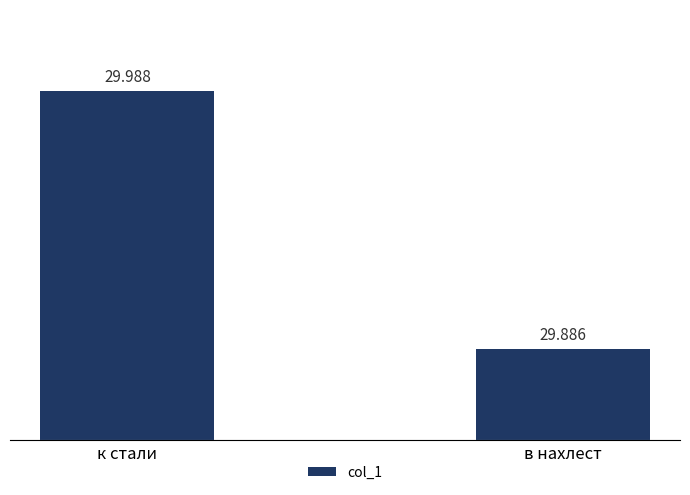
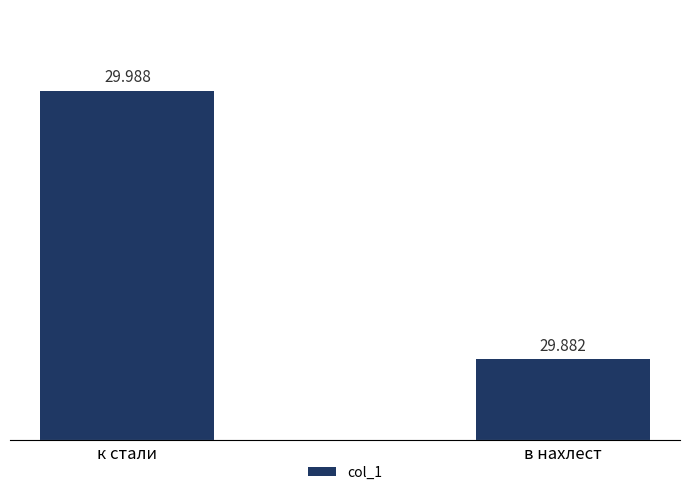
в нахлест: 29.886 -> 29.882
